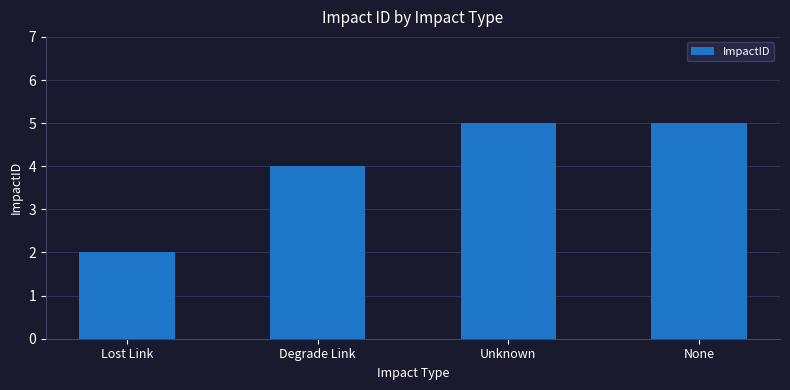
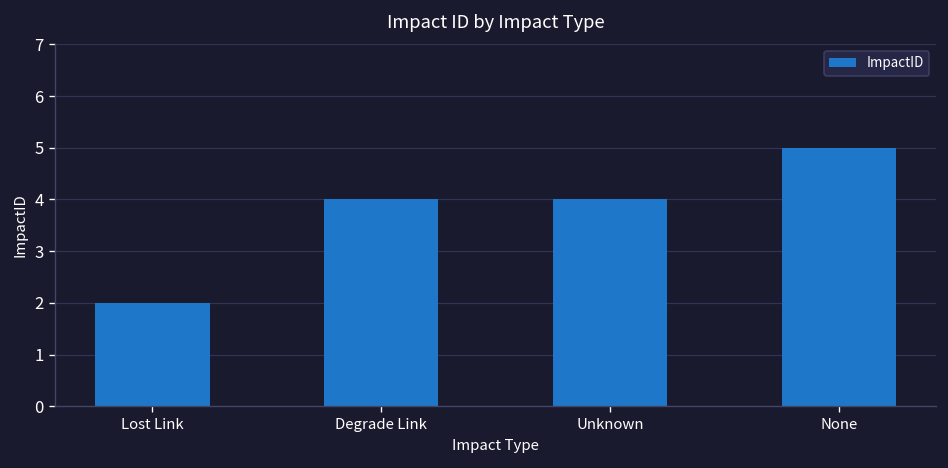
Unknown: 5 -> 4
